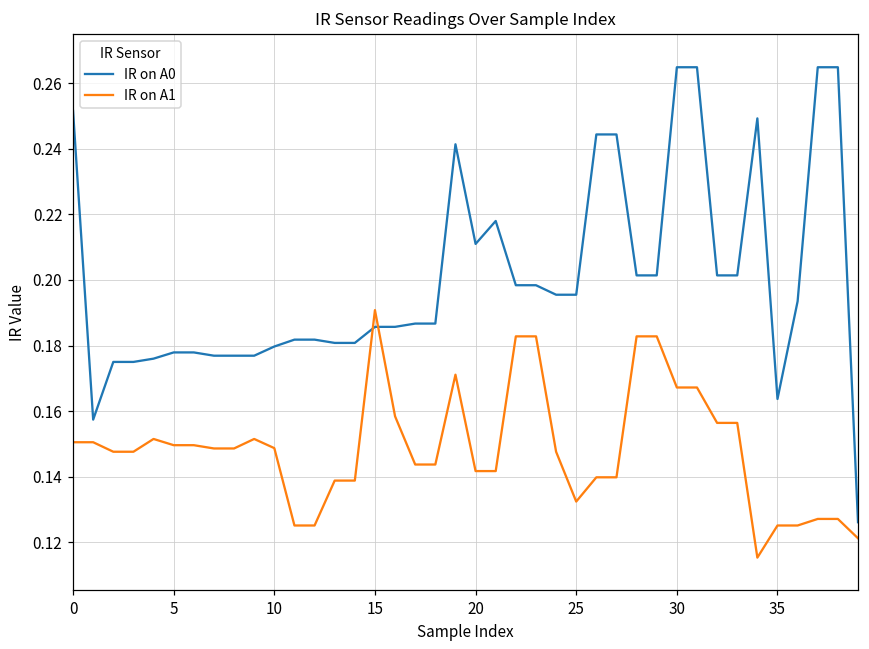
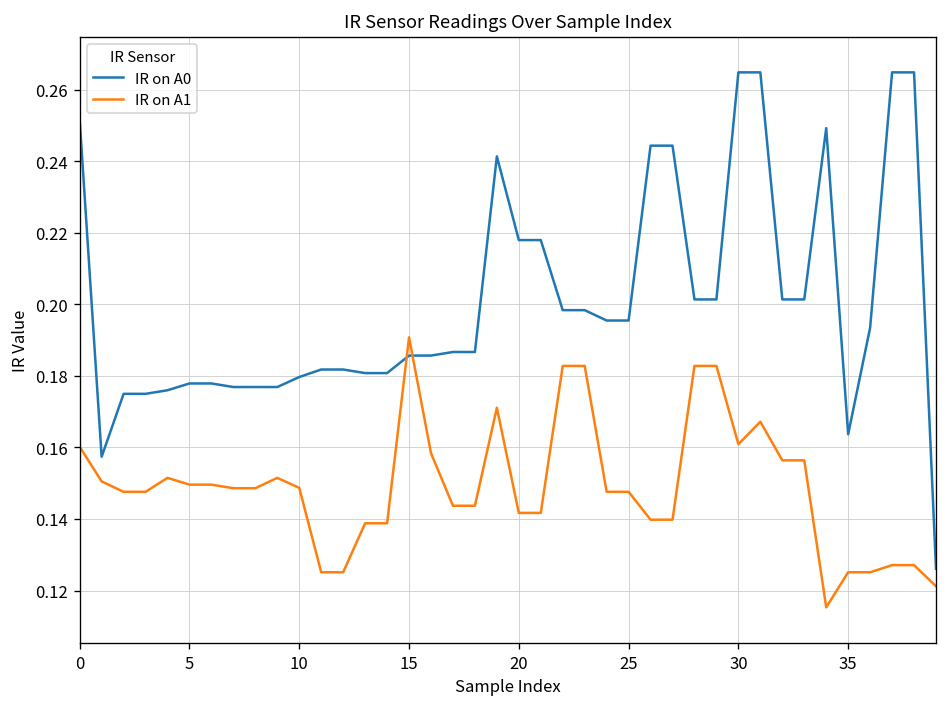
IR on A1, 0: 0.151 -> 0.160
IR on A0, 20: 0.211 -> 0.218
IR on A1, 25: 0.132 -> 0.148
IR on A1, 30: 0.167 -> 0.161
